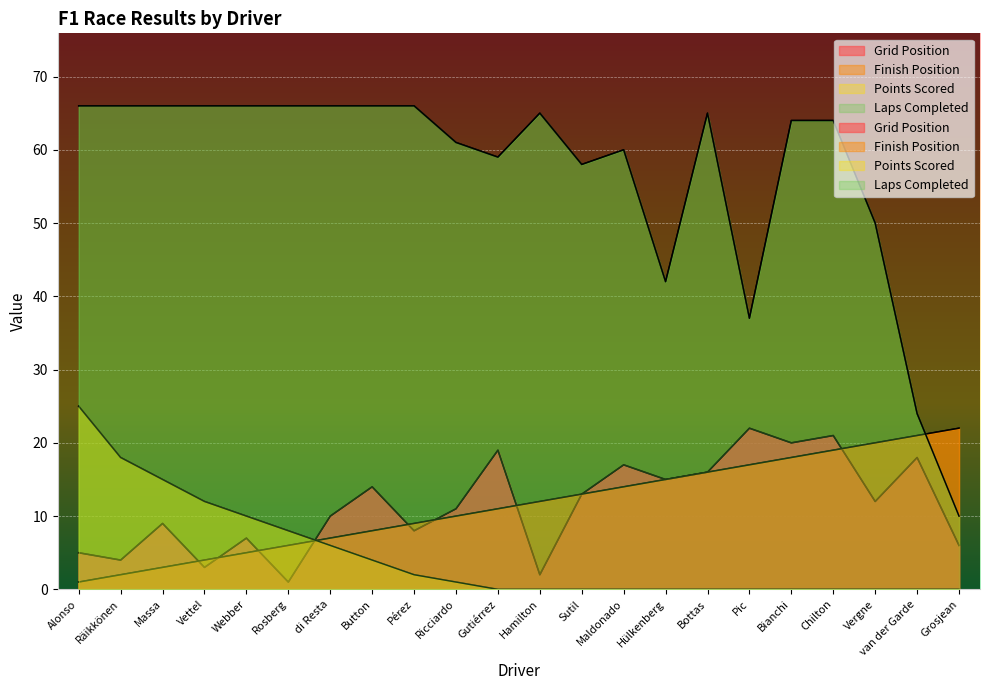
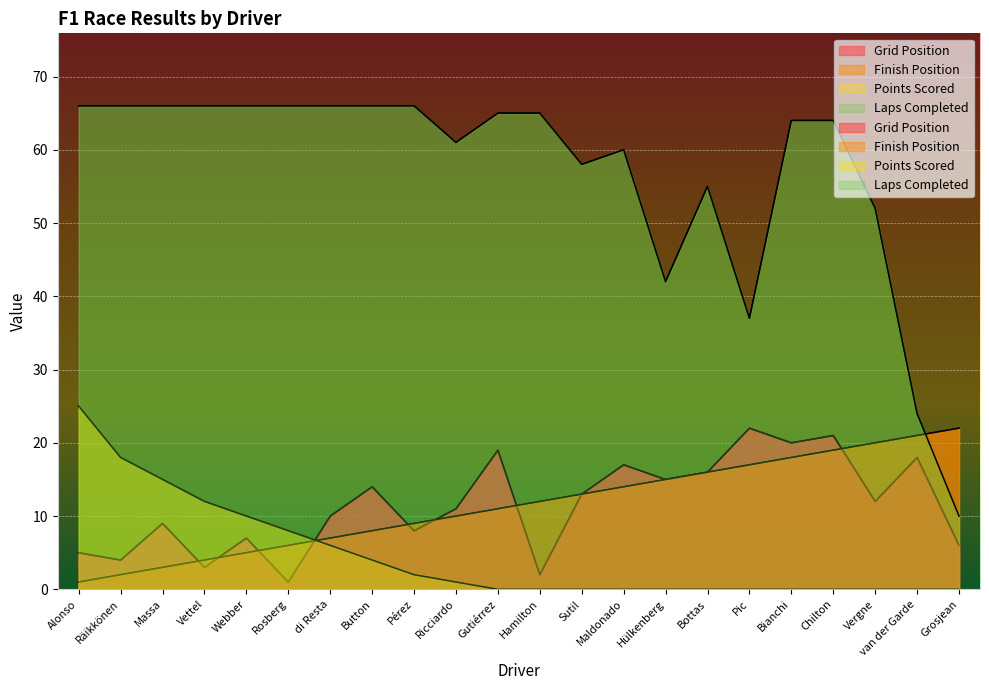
Laps Completed, Gutiérrez: 59 -> 65
Laps Completed, Bottas: 65 -> 55
Laps Completed, Vergne: 50 -> 52
